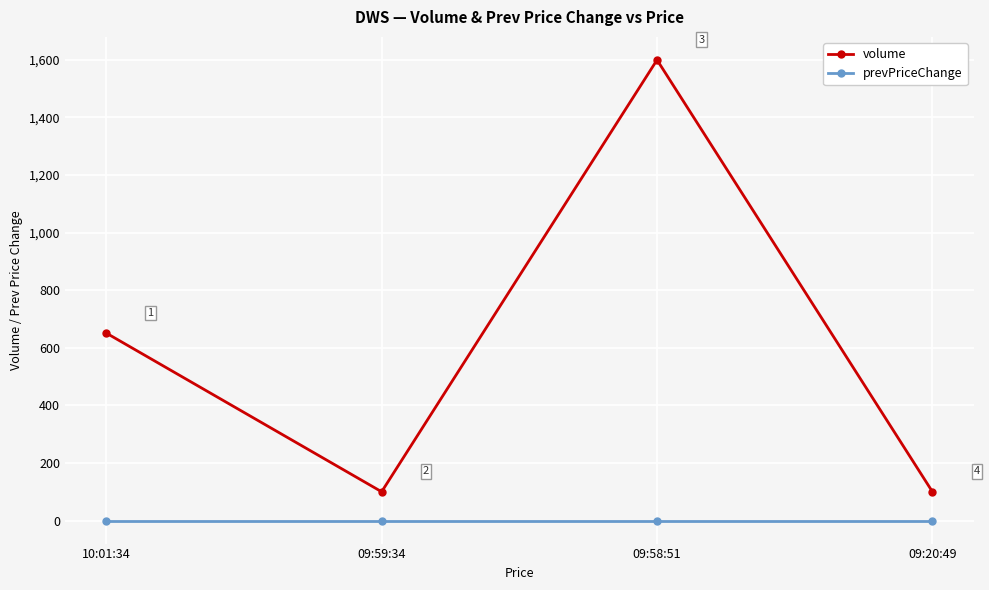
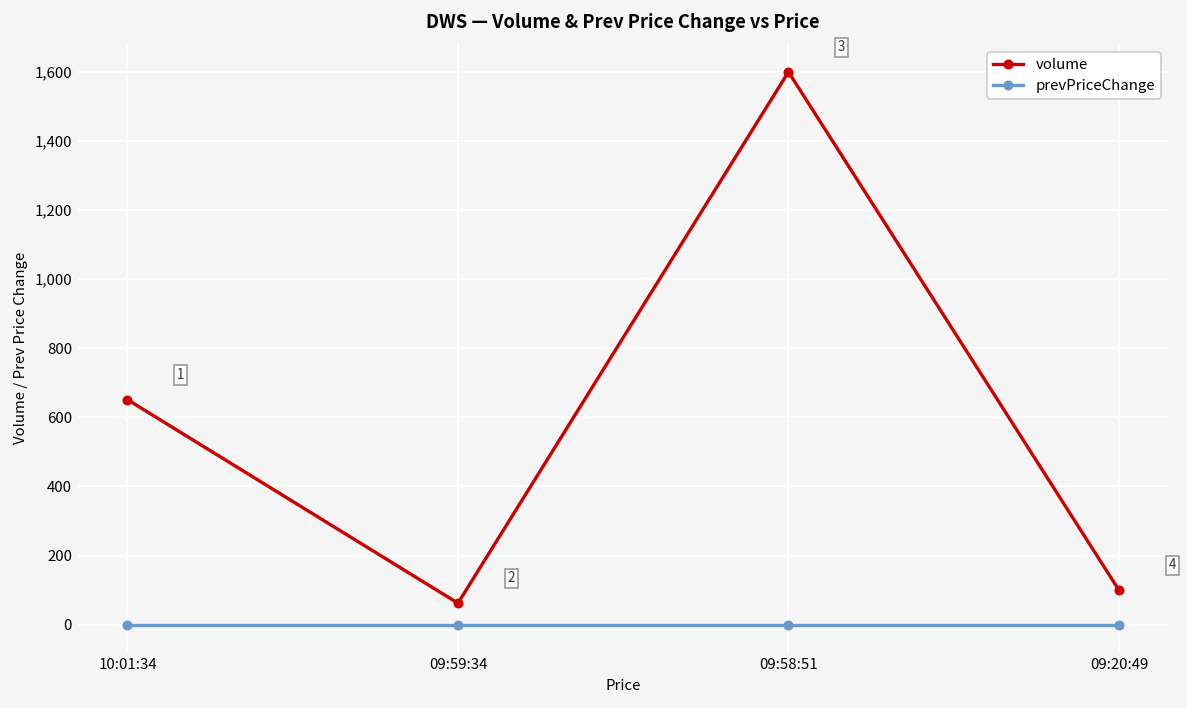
volume, 09:59:34: 100 -> 60
